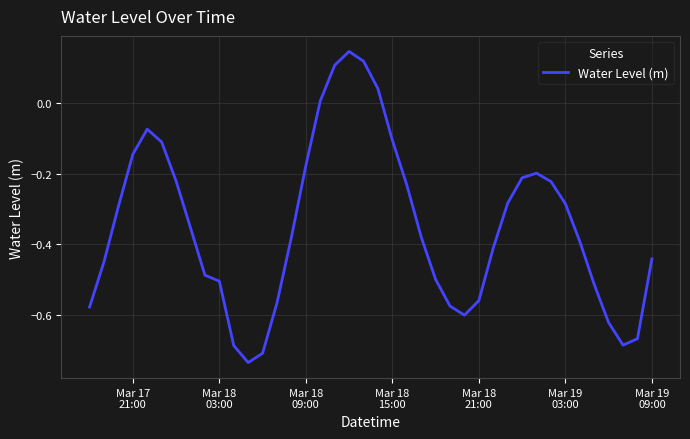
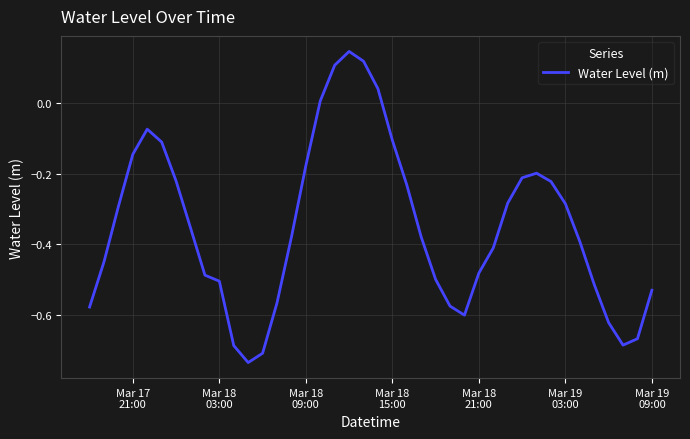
Mar 18 21:00: -0.56 -> -0.48
Mar 19 09:00: -0.44 -> -0.53
